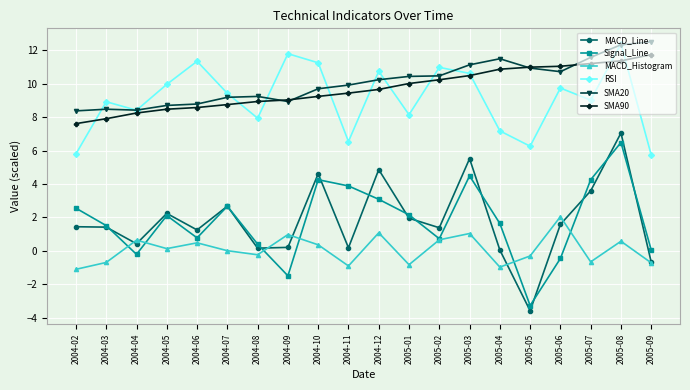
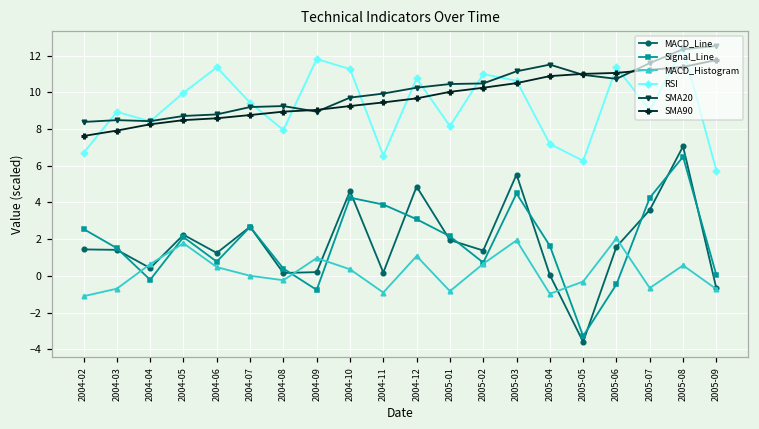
RSI, 2004-02: 5.8 -> 6.7
MACD_Histogram, 2004-05: 0.1 -> 1.8
Signal_Line, 2004-09: -1.5 -> -0.8
MACD_Histogram, 2005-03: 1.0 -> 1.9
RSI, 2005-06: 9.7 -> 11.3
